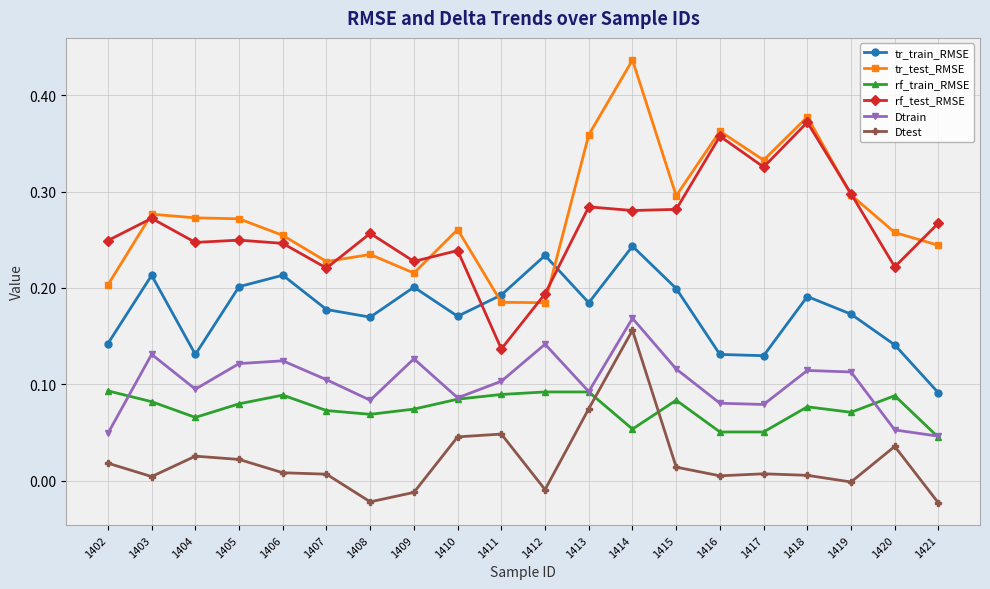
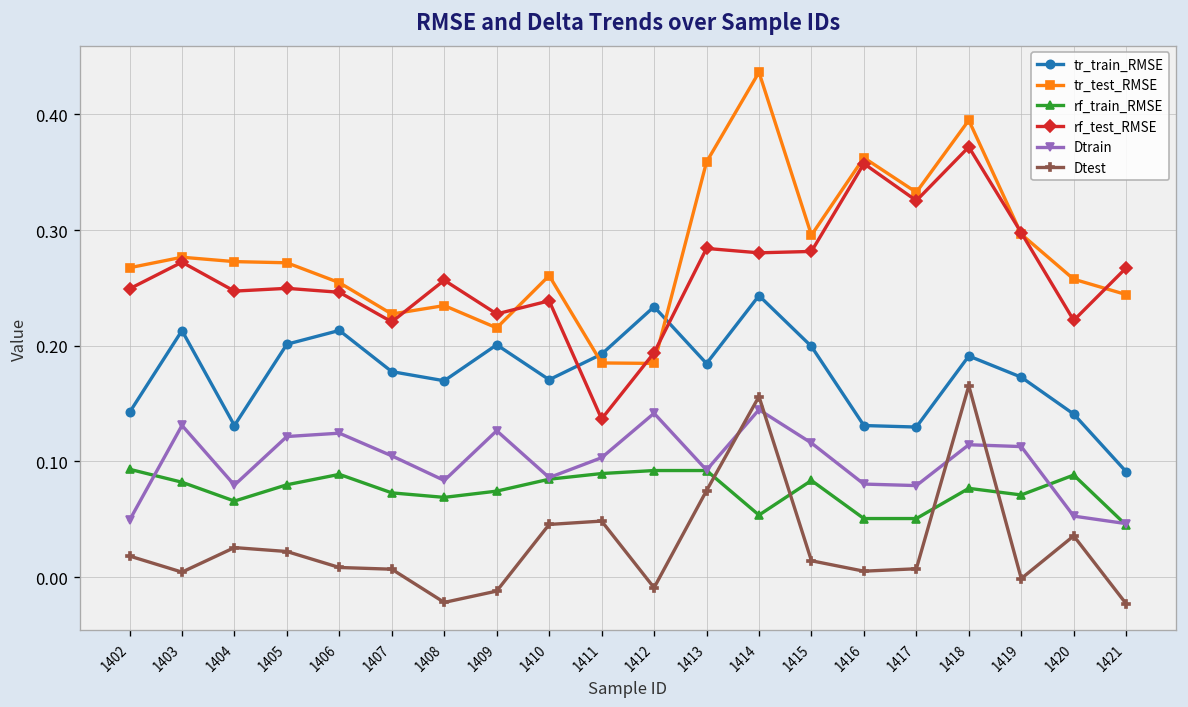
tr_test_RMSE, 1402: 0.20 -> 0.27
Dtrain, 1404: 0.10 -> 0.08
Dtrain, 1414: 0.17 -> 0.14
tr_test_RMSE, 1418: 0.38 -> 0.39
Dtest, 1418: 0.01 -> 0.17
